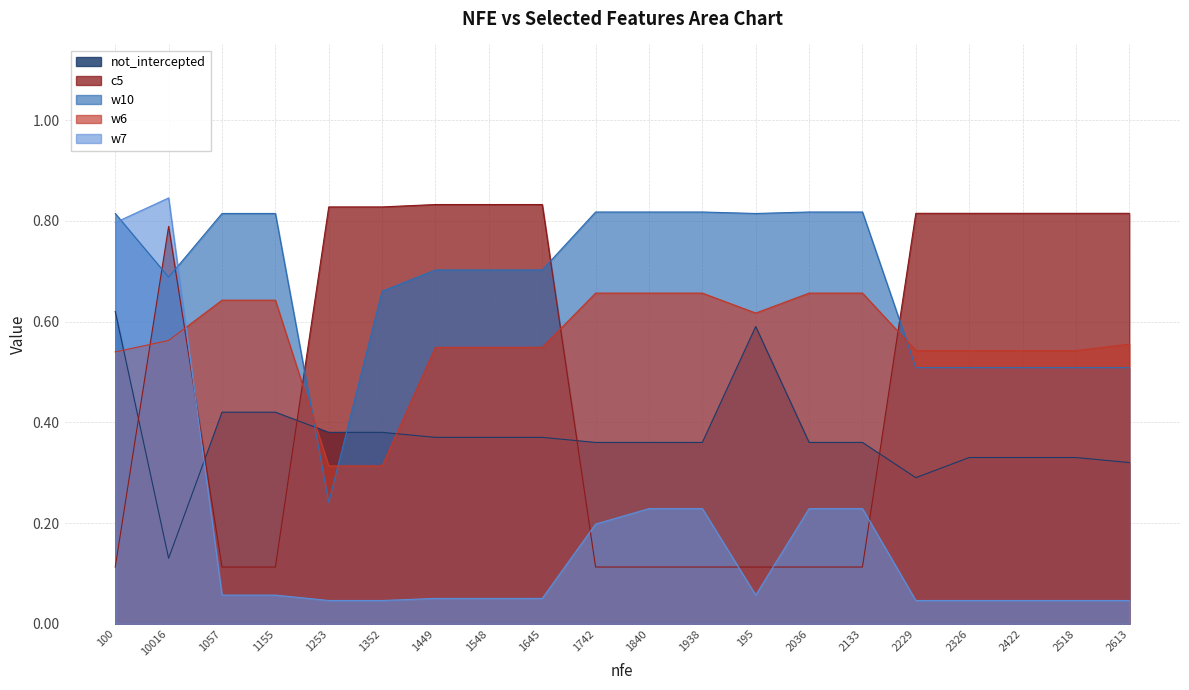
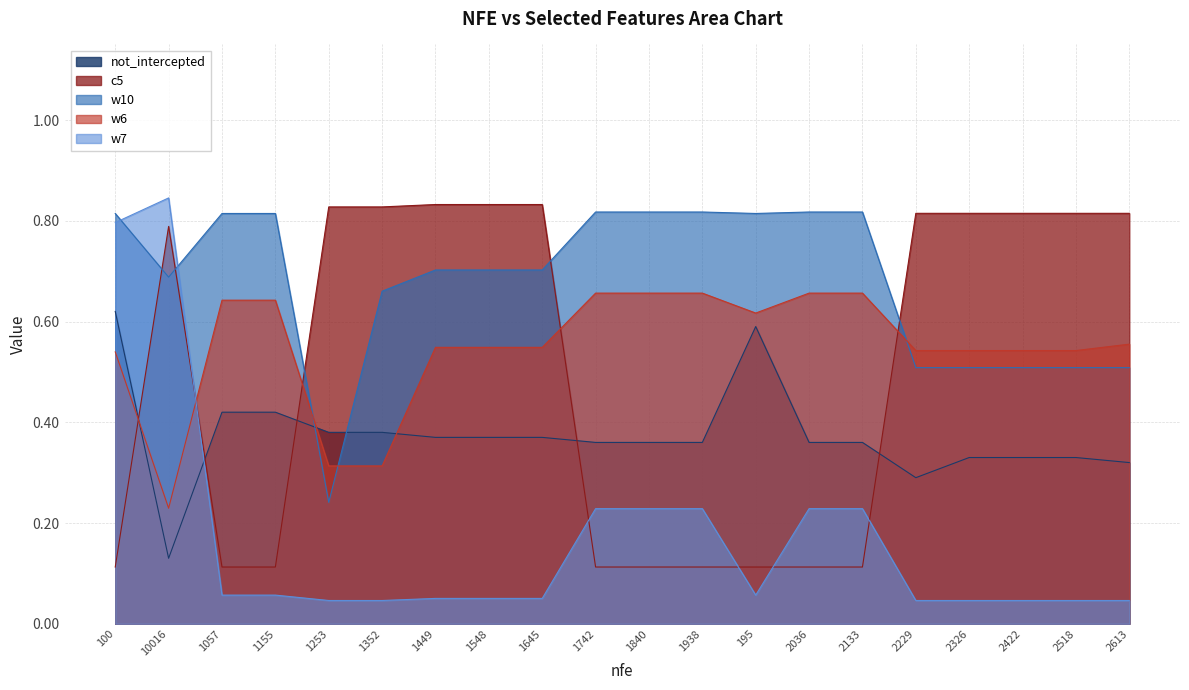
w6, 10016: 0.56 -> 0.23
w7, 1742: 0.20 -> 0.23
